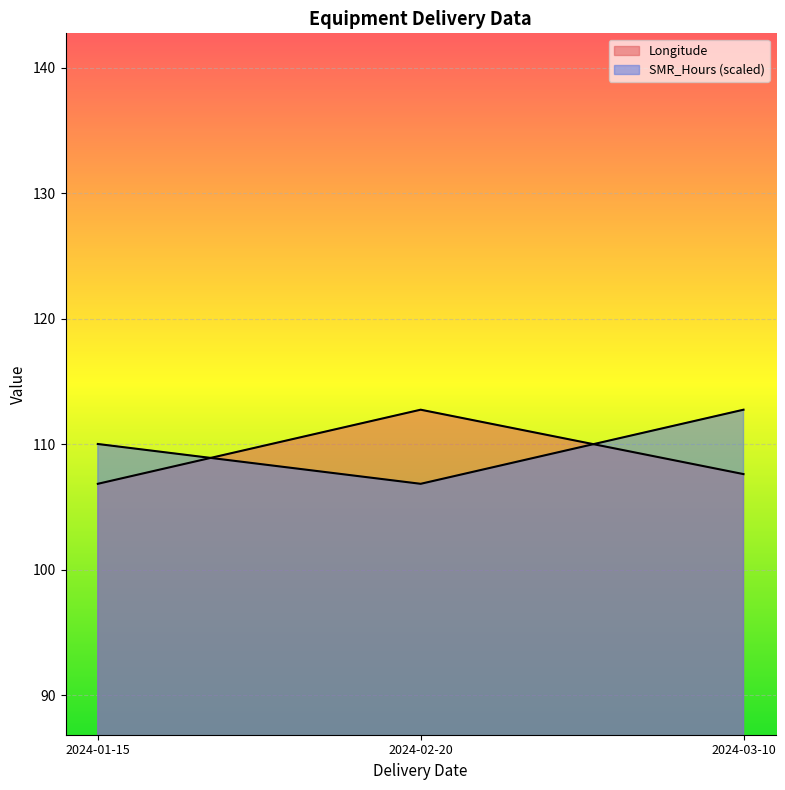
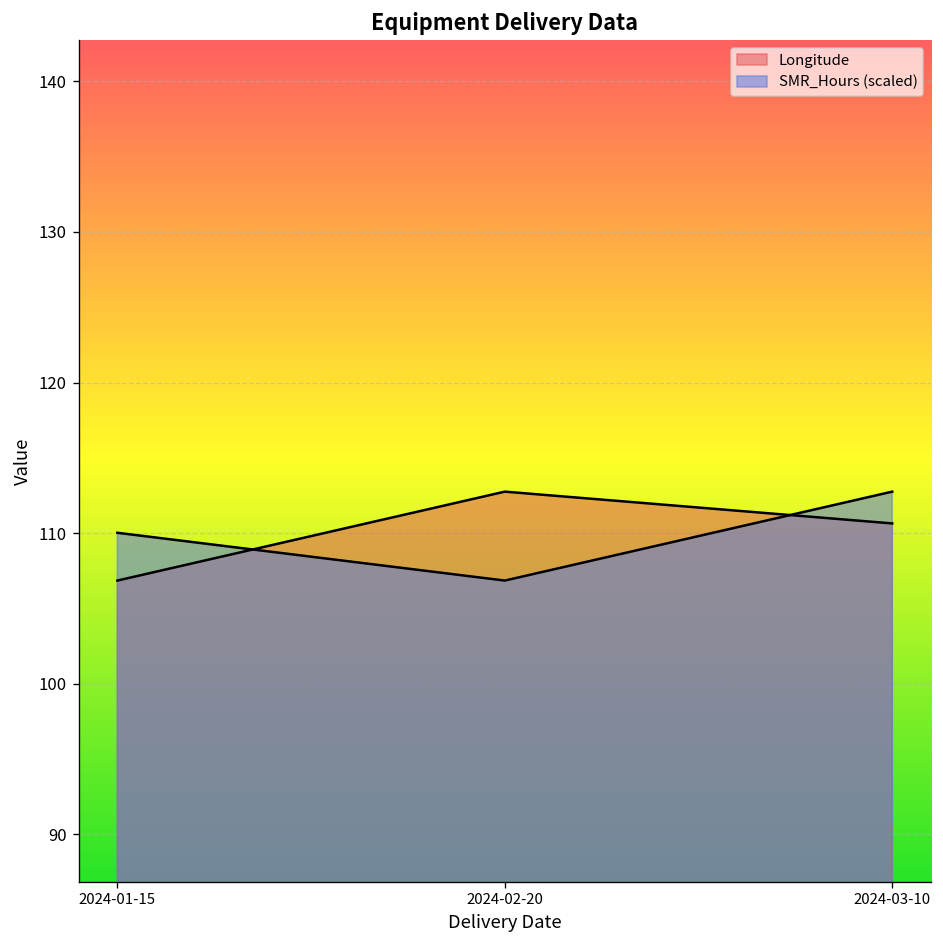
Longitude, 2024-03-10: 107.6 -> 110.6
